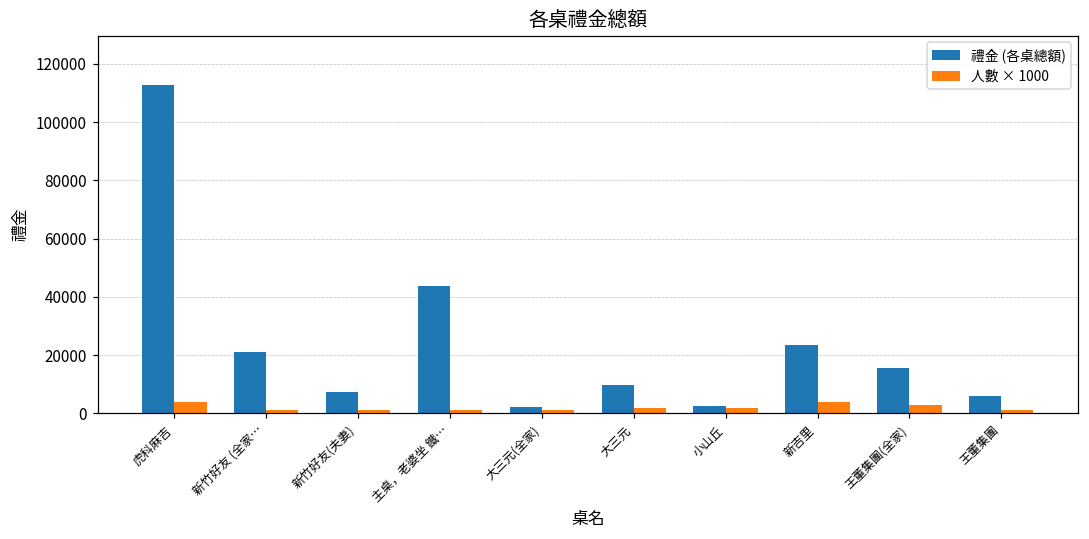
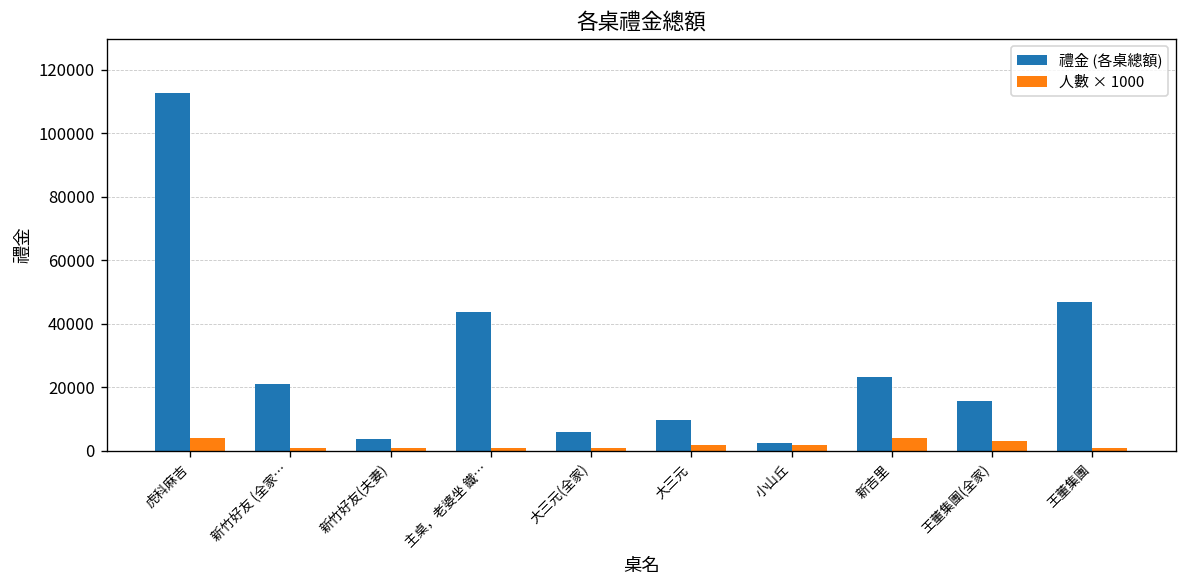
禮金 (各桌總額), 新竹好友(夫妻): 7000 -> 4000
禮金 (各桌總額), 大三元(全家): 2000 -> 6000
禮金 (各桌總額), 王董集團: 6000 -> 47000
